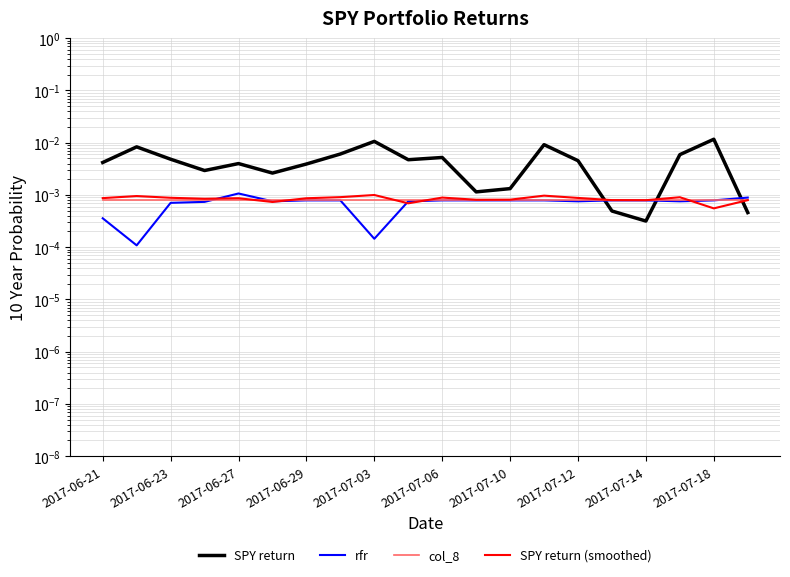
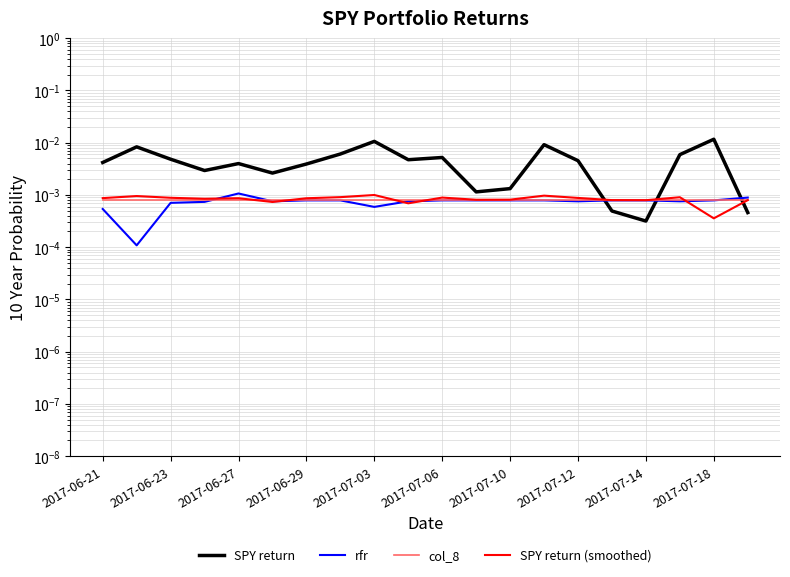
rfr, 2017-06-21: 0.0004 -> 0.0005
rfr, 2017-07-03: 0.00015 -> 0.0006
SPY return (smoothed), 2017-07-18: 0.0006 -> 0.0004
